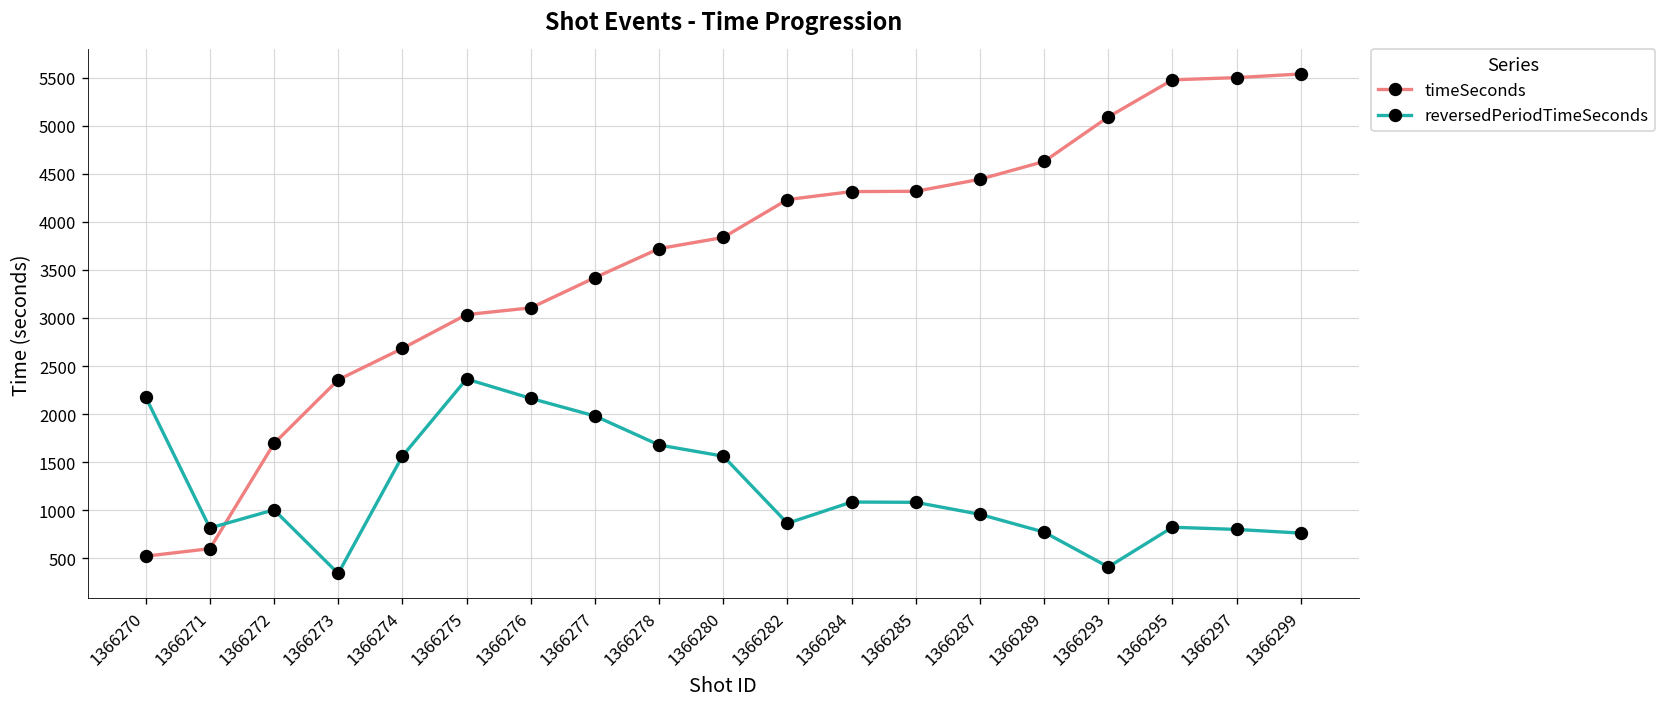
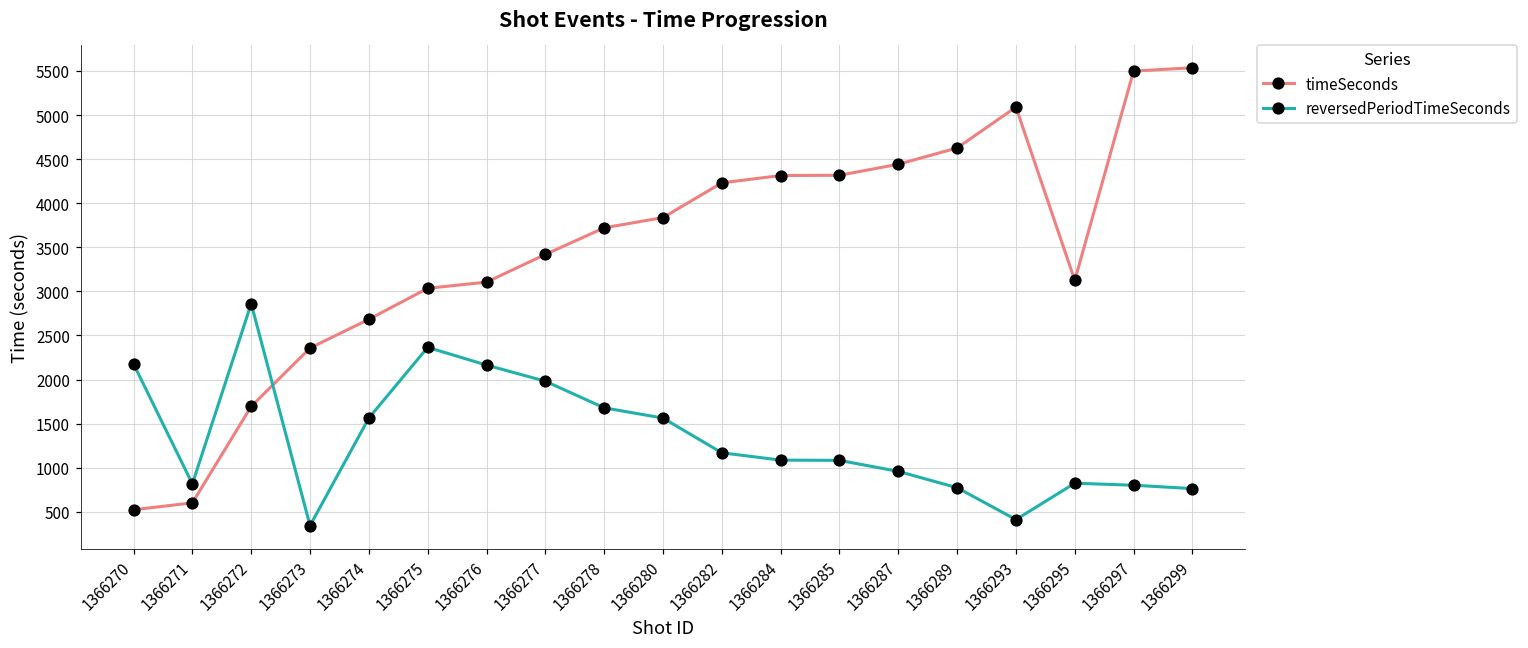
reversedPeriodTimeSeconds, 1366272: 1000 -> 2900
reversedPeriodTimeSeconds, 1366282: 900 -> 1200
timeSeconds, 1366295: 5500 -> 3100
